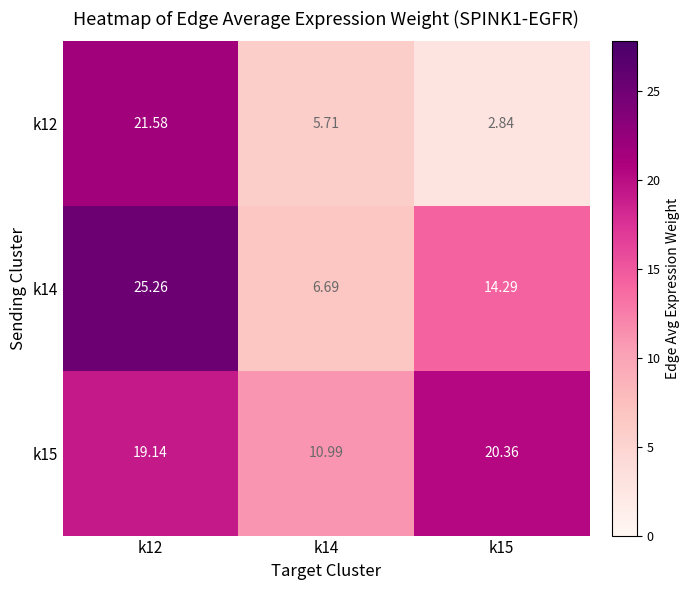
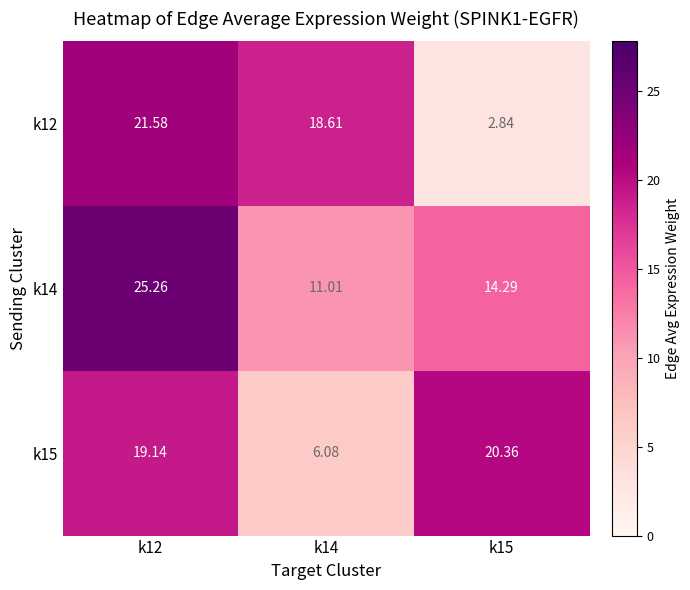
k12, k14: 5.71 -> 18.61
k14, k14: 6.69 -> 11.01
k15, k14: 10.99 -> 6.08
